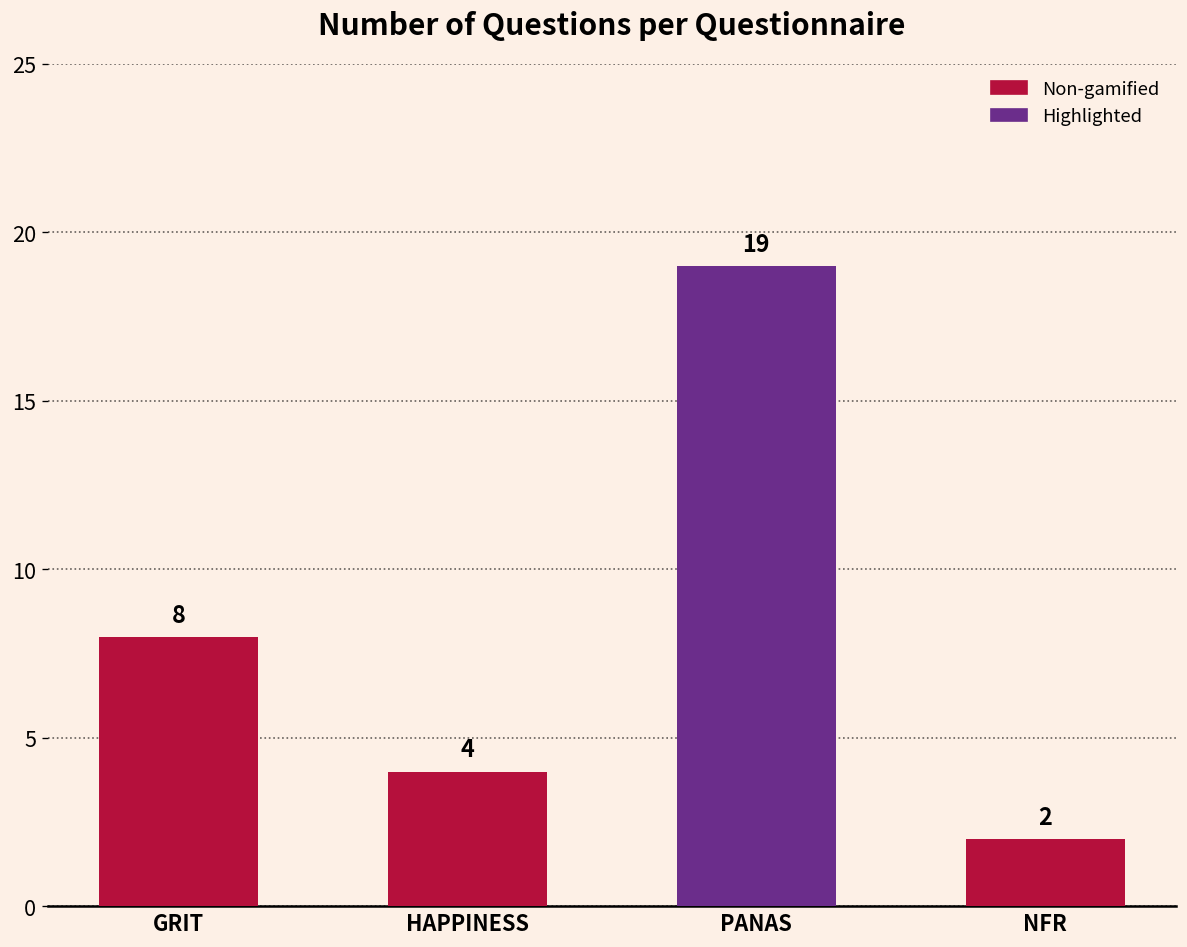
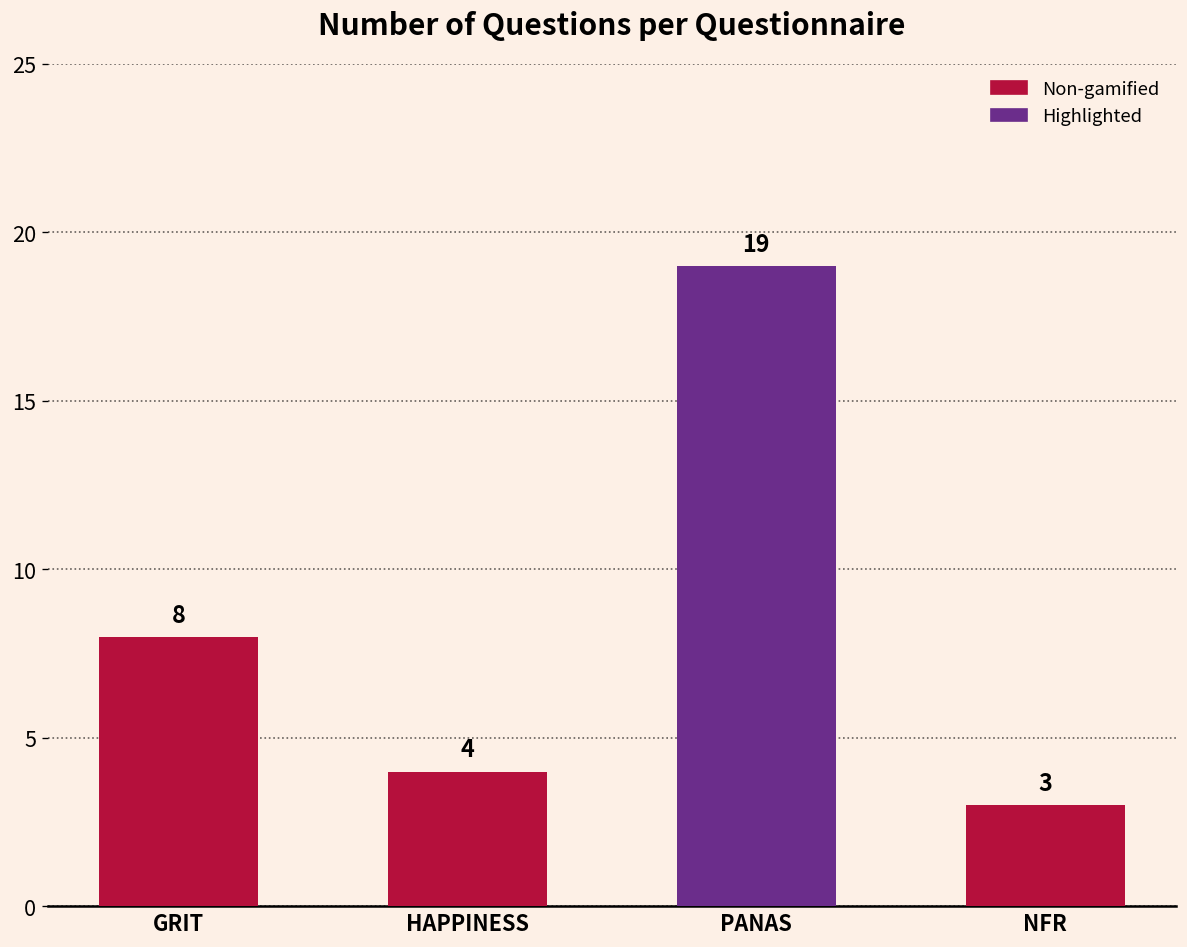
NFR: 2 -> 3
